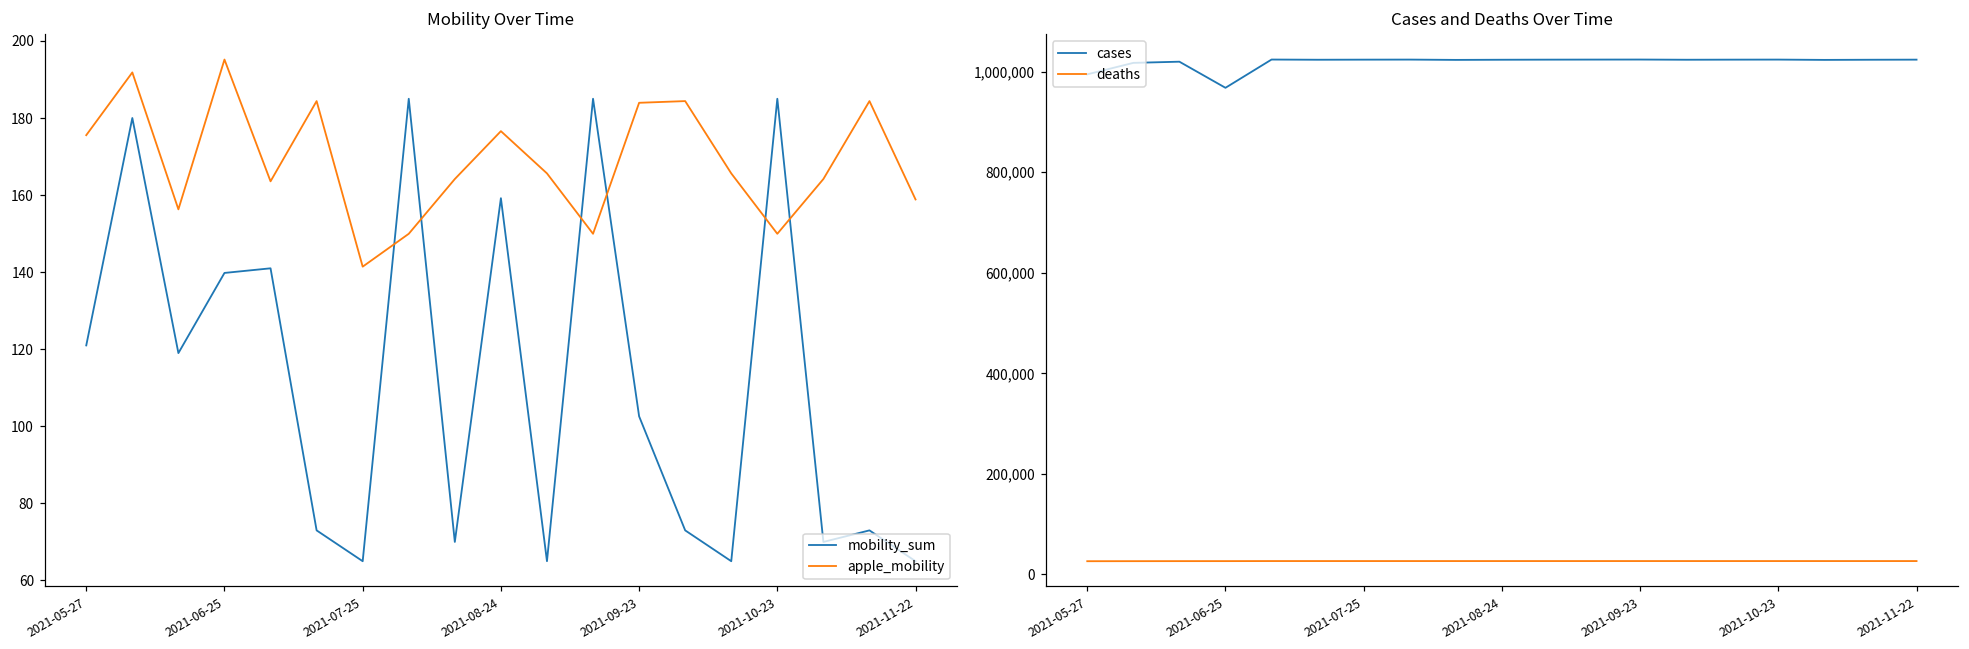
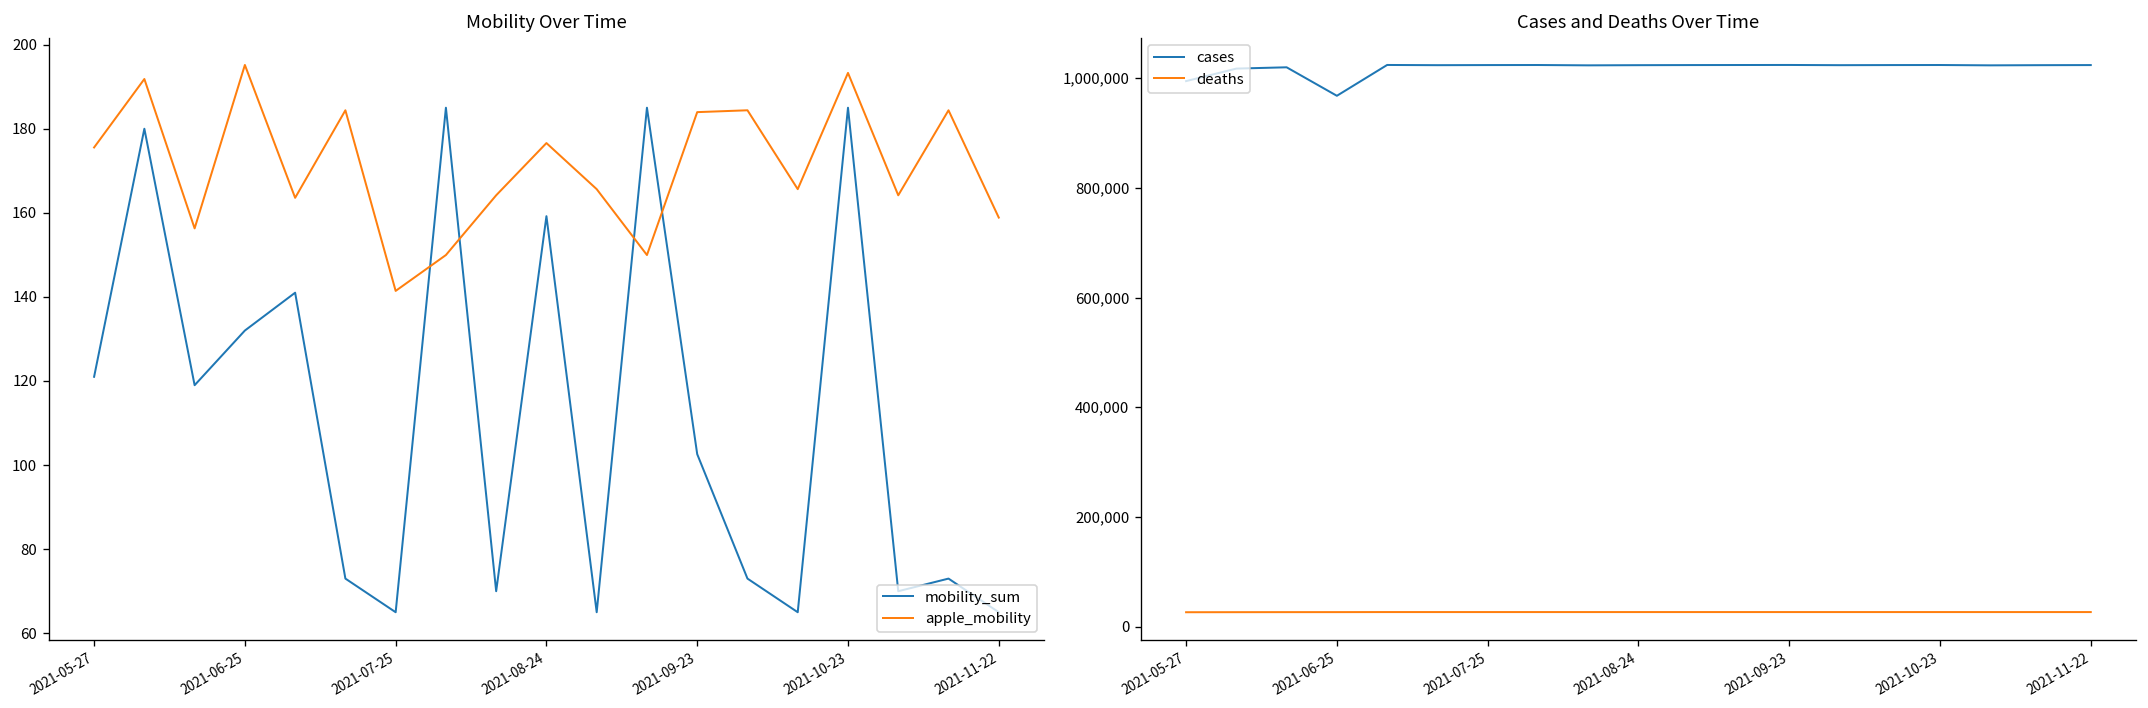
Mobility Over Time, mobility_sum, 2021-06-25: 140 -> 132
Mobility Over Time, apple_mobility, 2021-10-23: 150 -> 193
